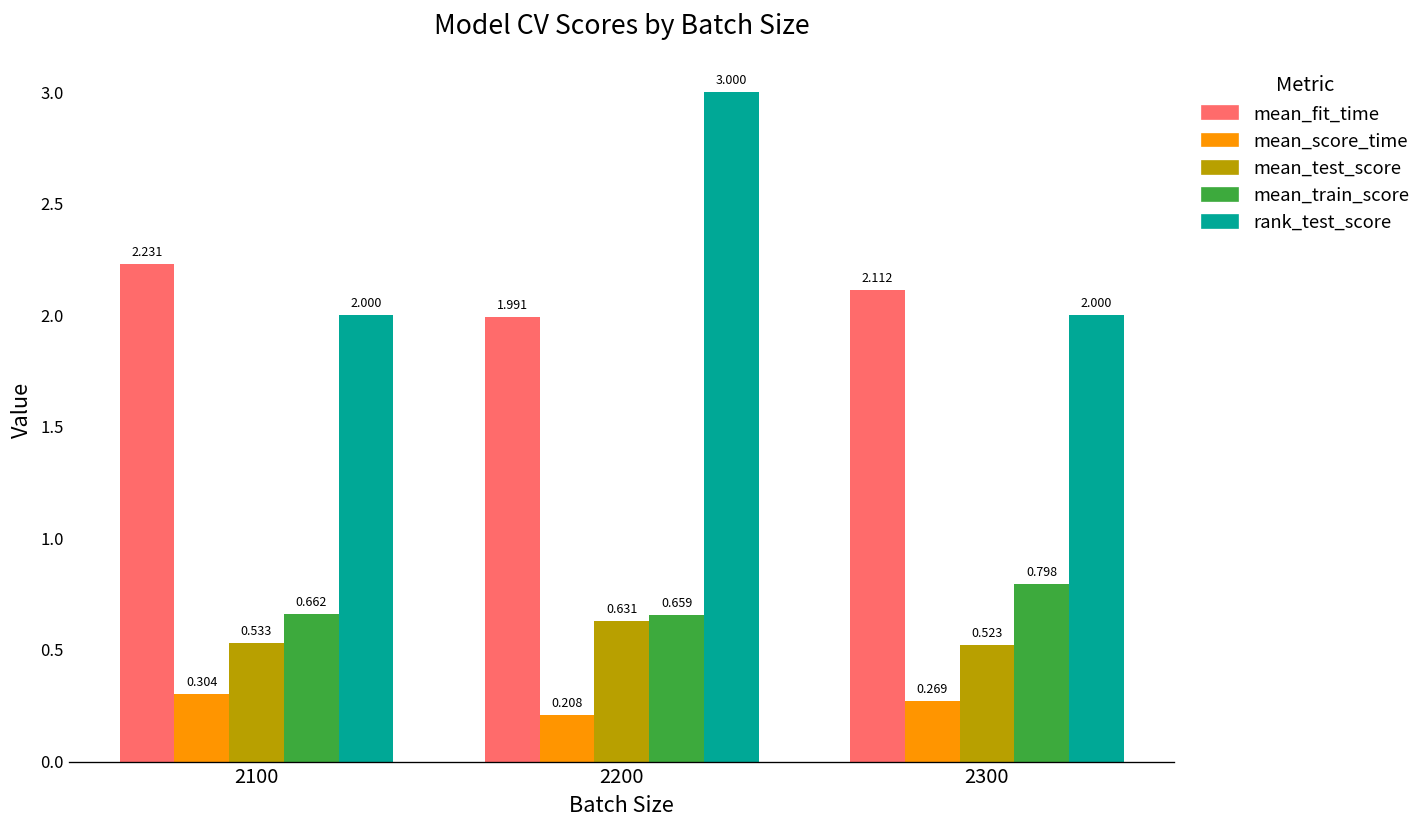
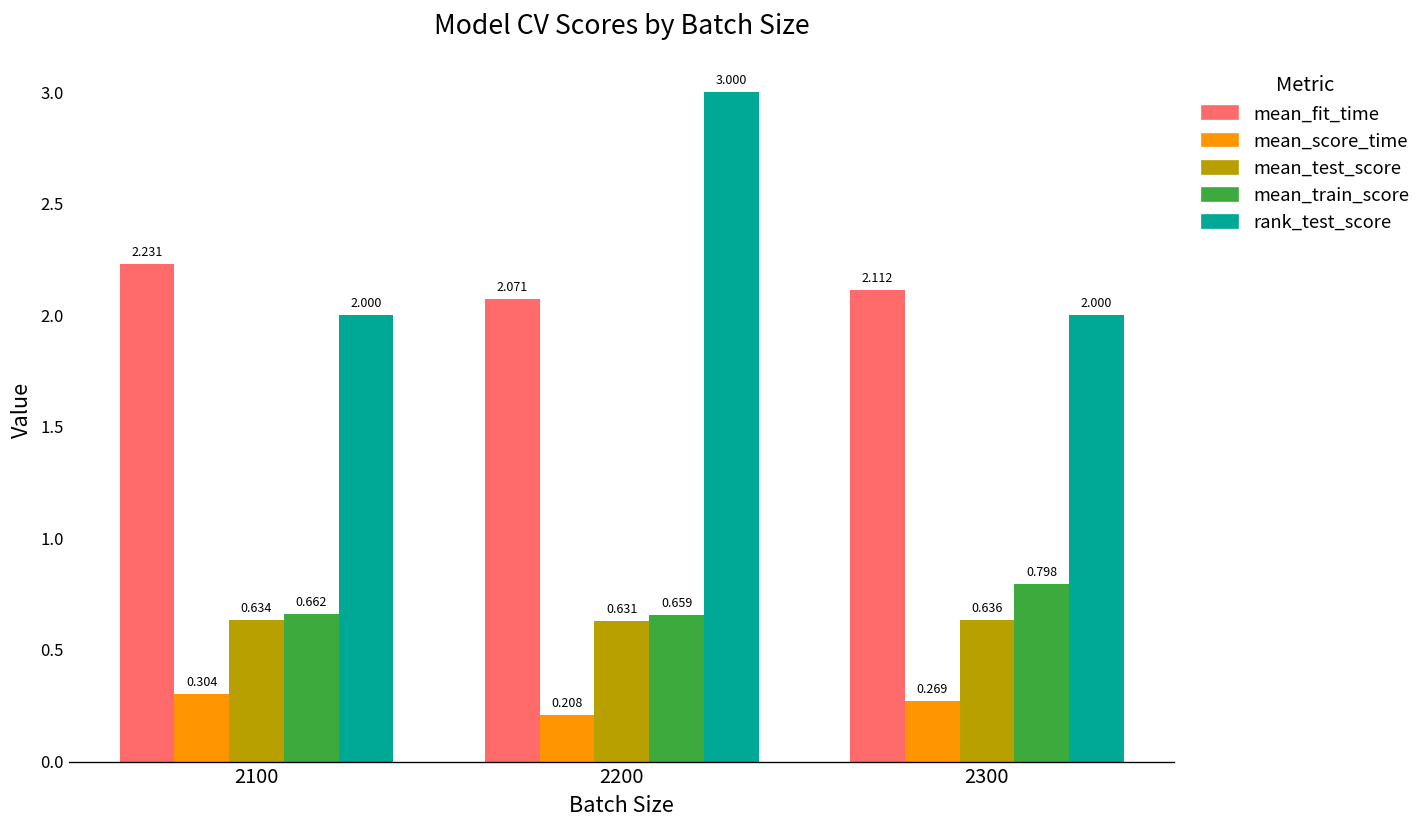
mean_test_score, 2100: 0.533 -> 0.634
mean_fit_time, 2200: 1.991 -> 2.071
mean_test_score, 2300: 0.523 -> 0.636
